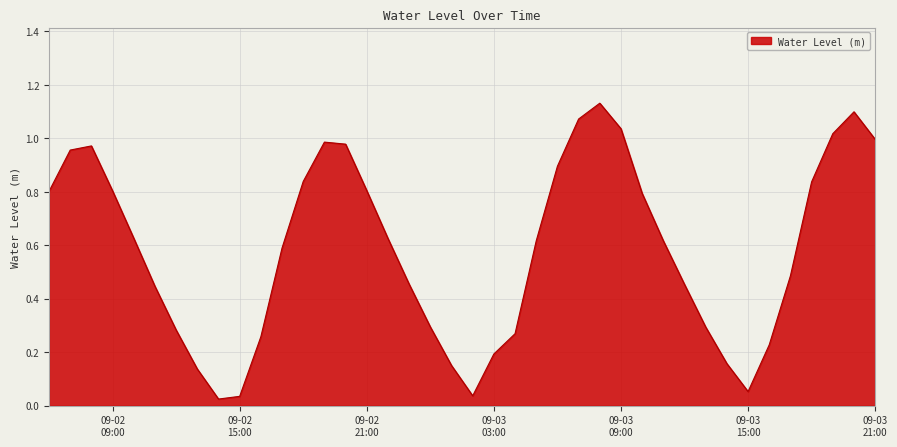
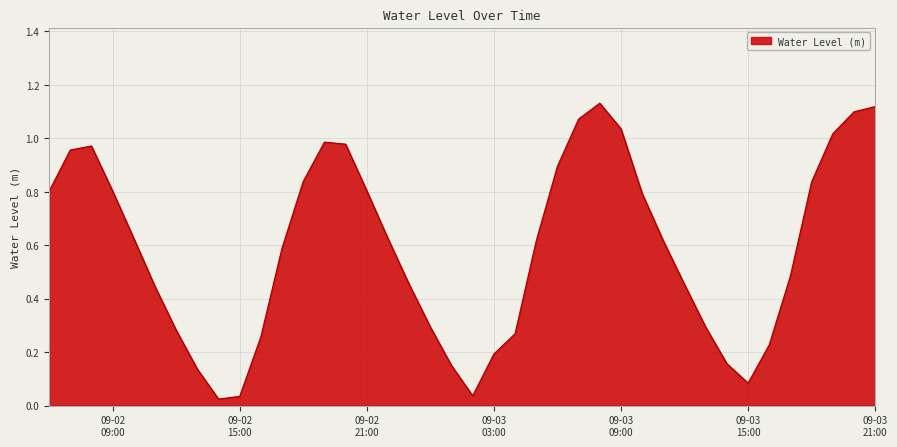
09-03 15:00: 0.05 -> 0.08
09-03 21:00: 1.00 -> 1.12
